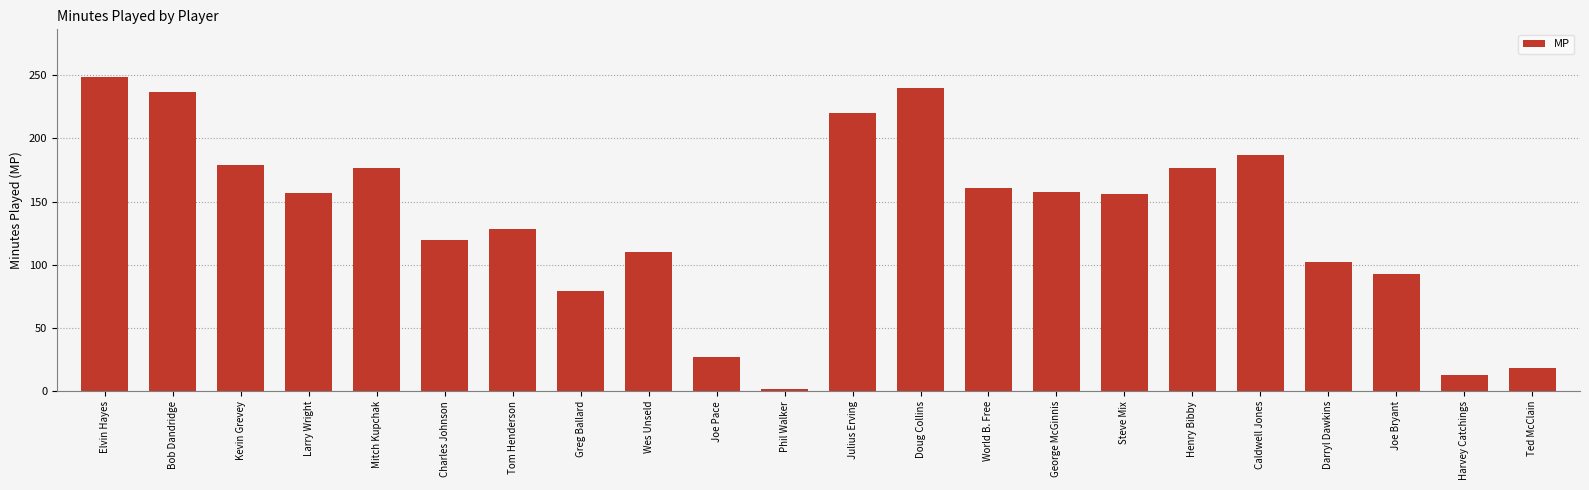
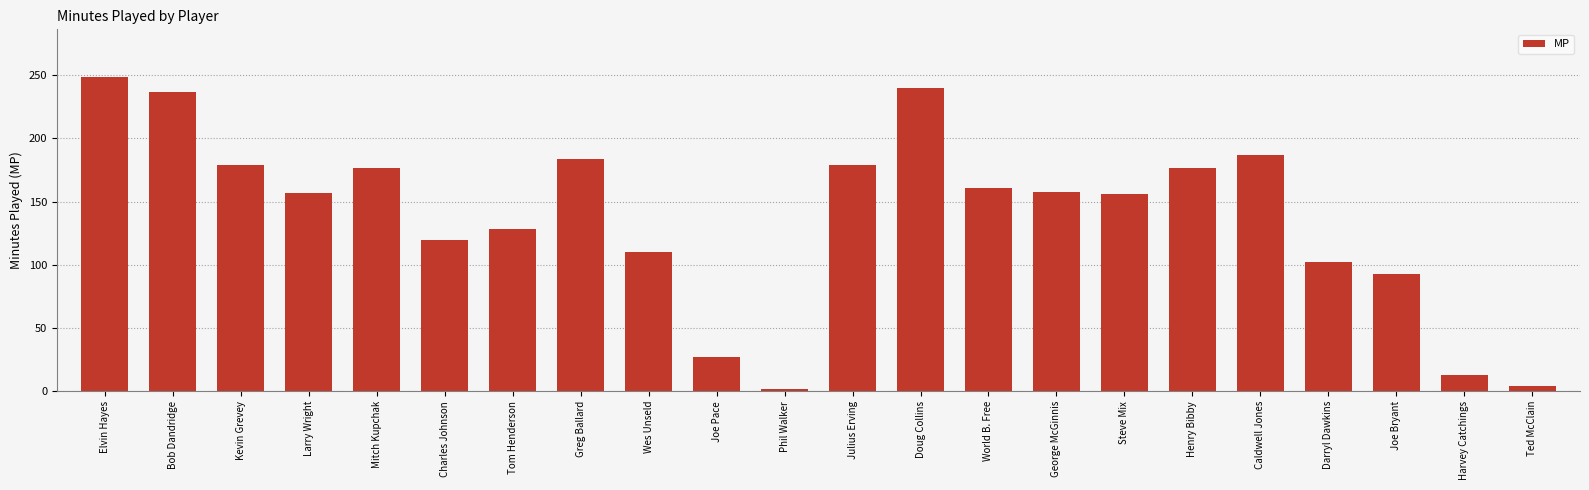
Greg Ballard: 79 -> 184
Julius Erving: 220 -> 179
Ted McClain: 18 -> 4
